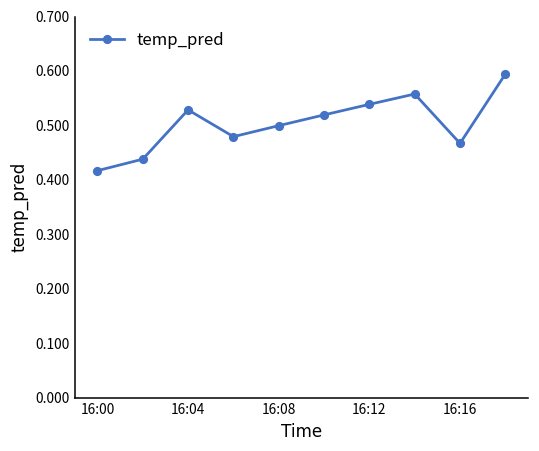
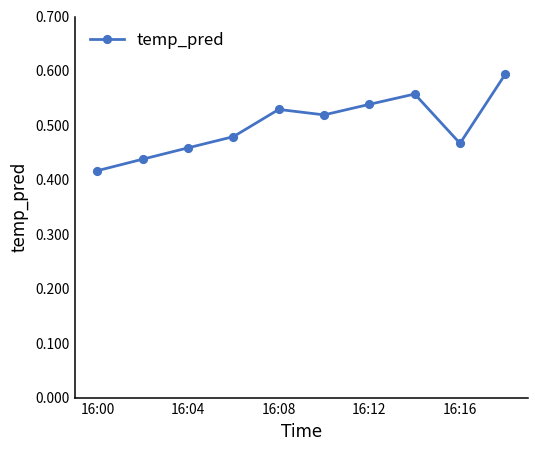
16:04: 0.53 -> 0.46
16:08: 0.50 -> 0.53
